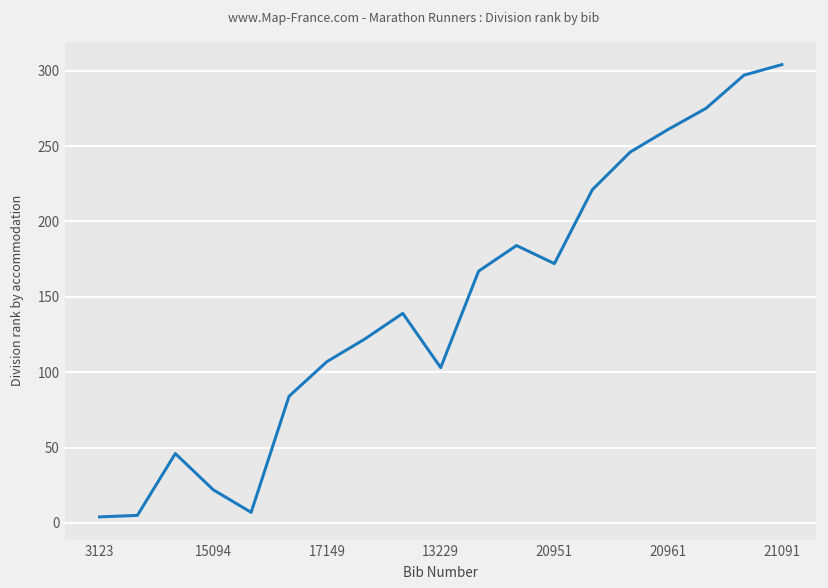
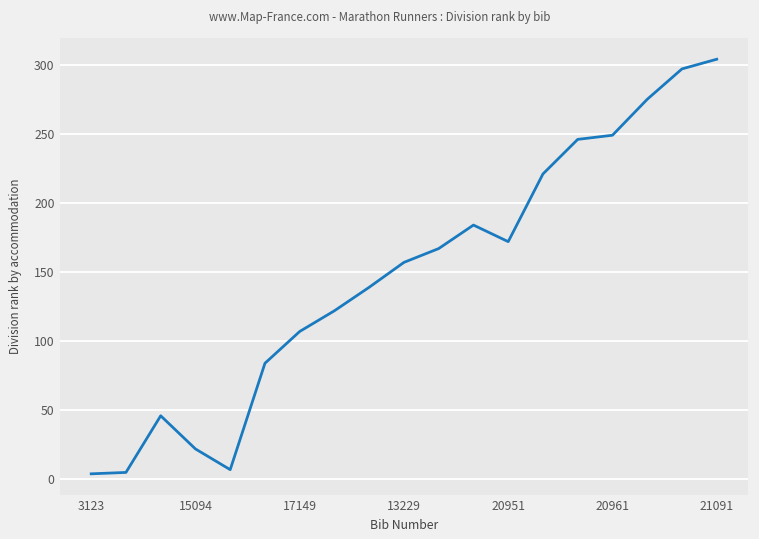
13229: 103 -> 157
20961: 261 -> 249
